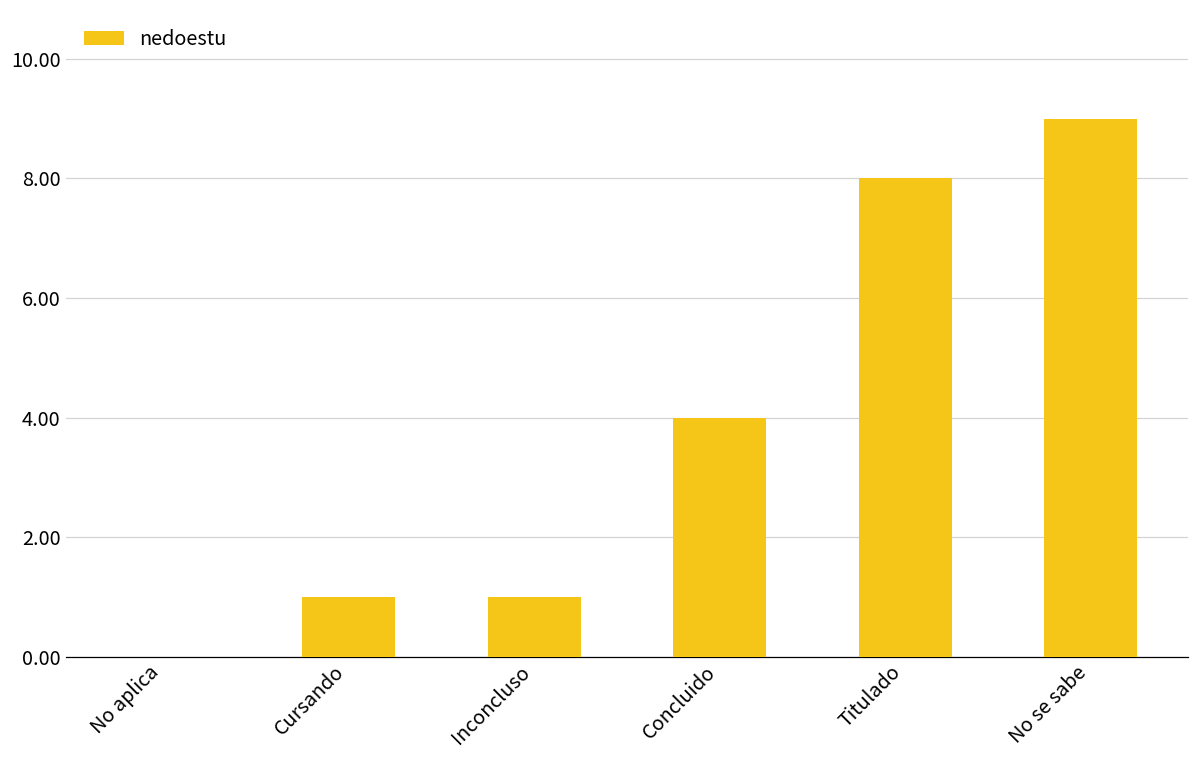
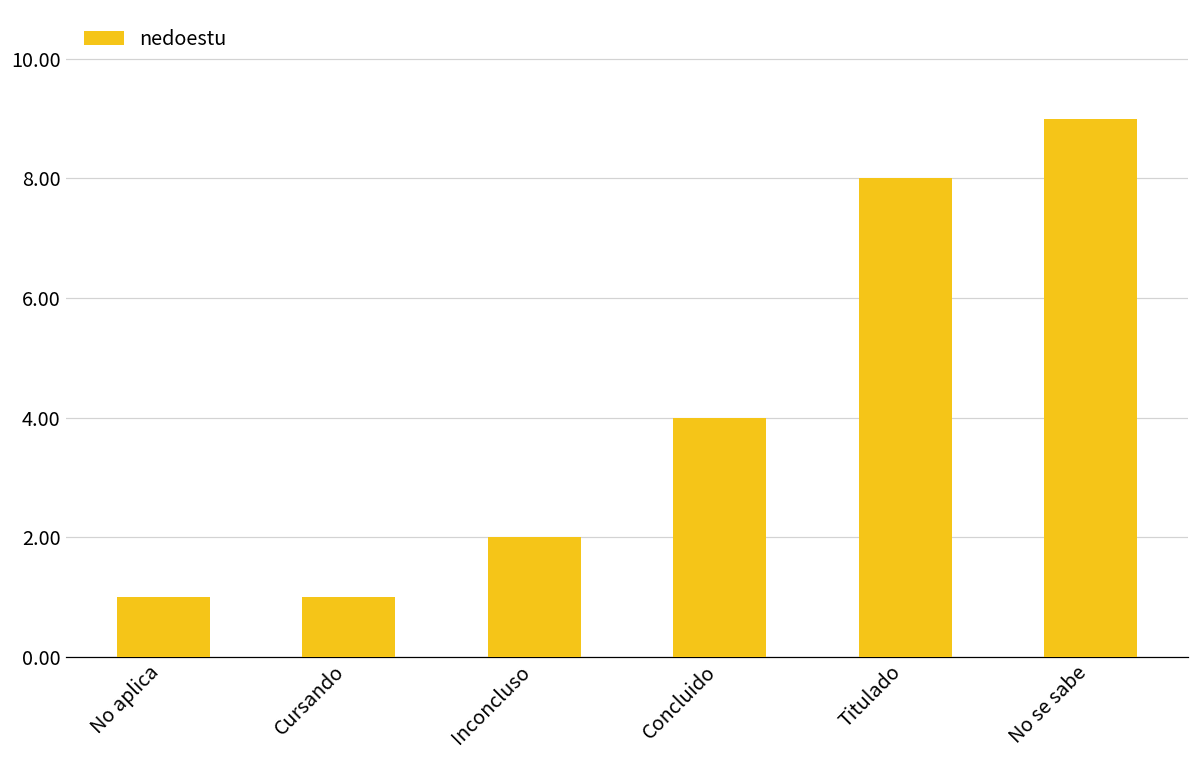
No aplica: 0 -> 1
Inconcluso: 1 -> 2
